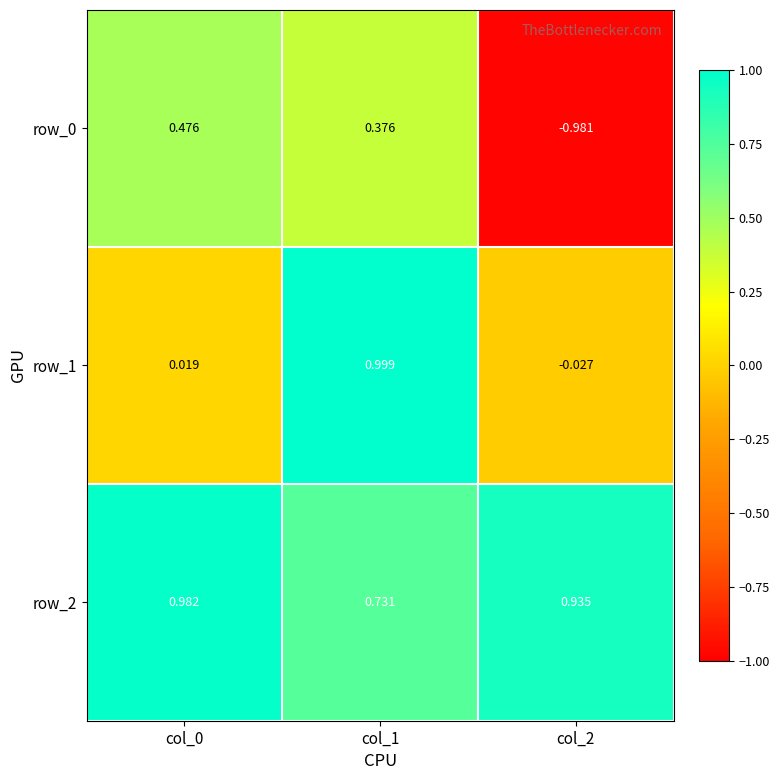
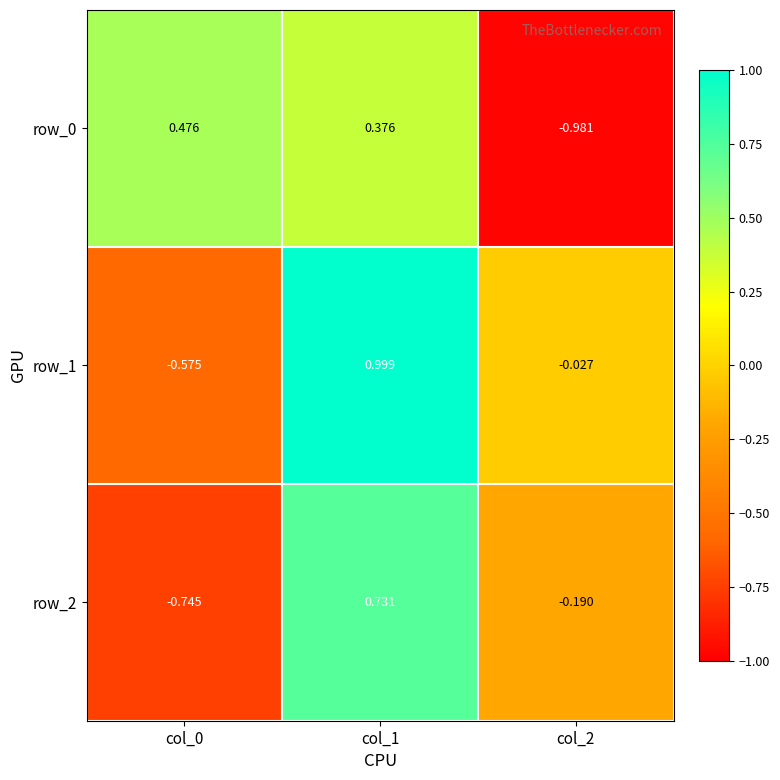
row_1, col_0: 0.019 -> -0.575
row_2, col_0: 0.982 -> -0.745
row_2, col_2: 0.935 -> -0.190
